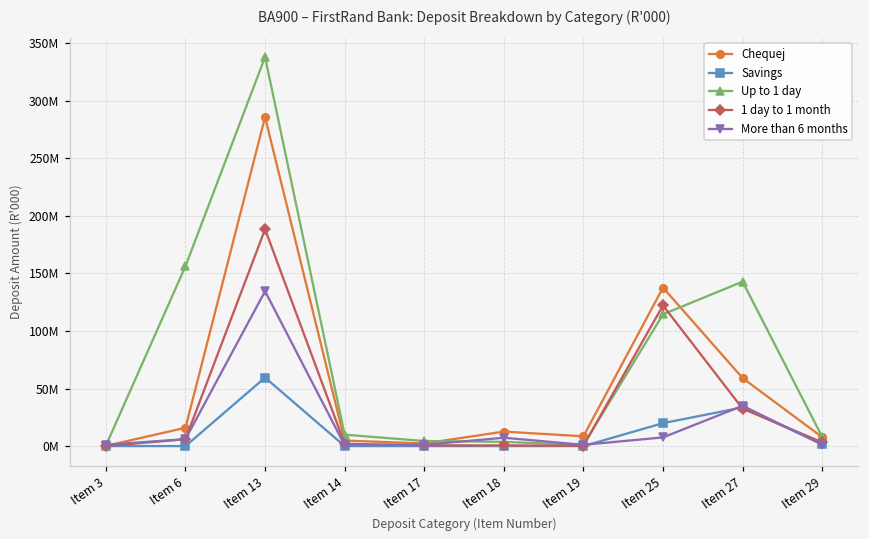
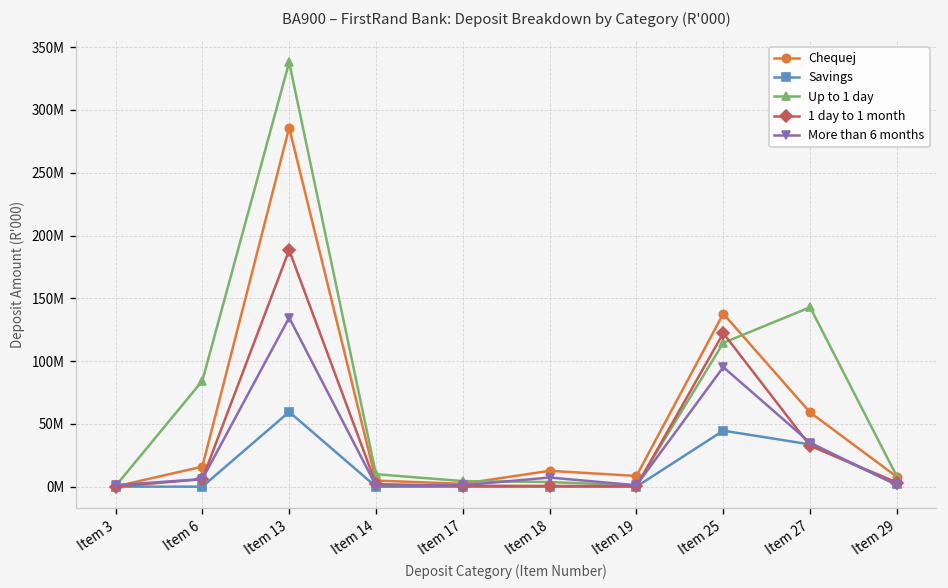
Up to 1 day, Item 6: 156000000 -> 84000000
Savings, Item 25: 20000000 -> 45000000
More than 6 months, Item 25: 8000000 -> 95000000
